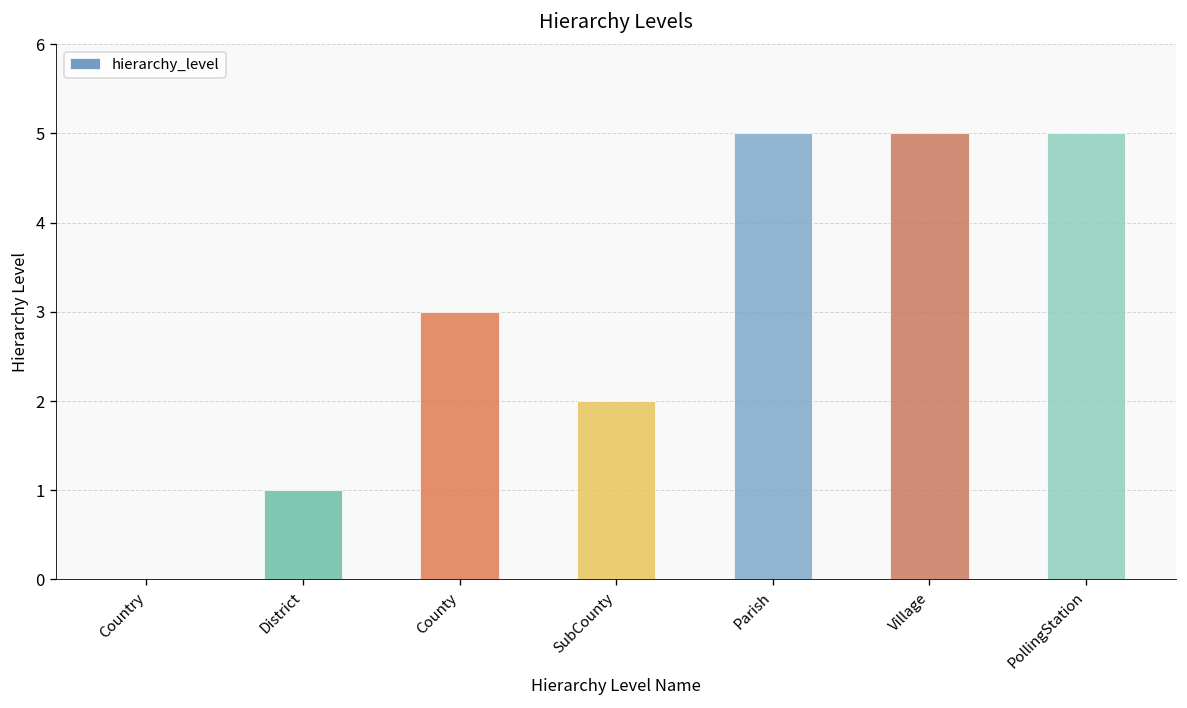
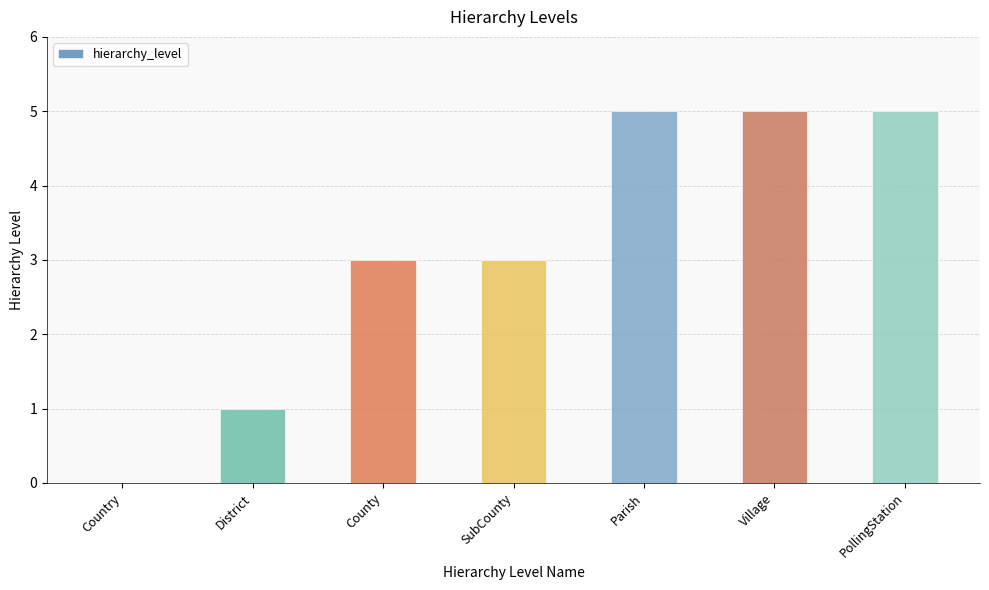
SubCounty: 2 -> 3
